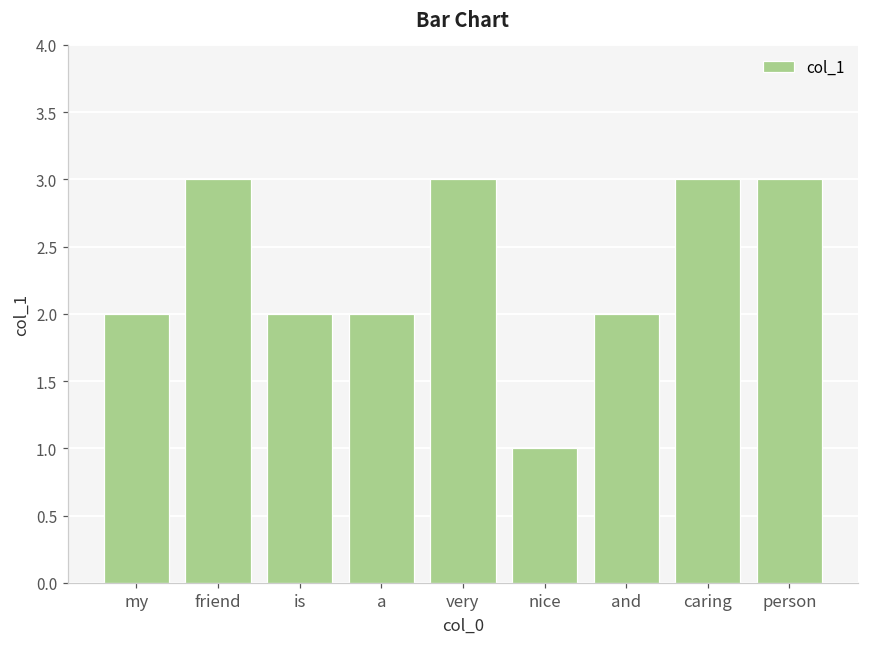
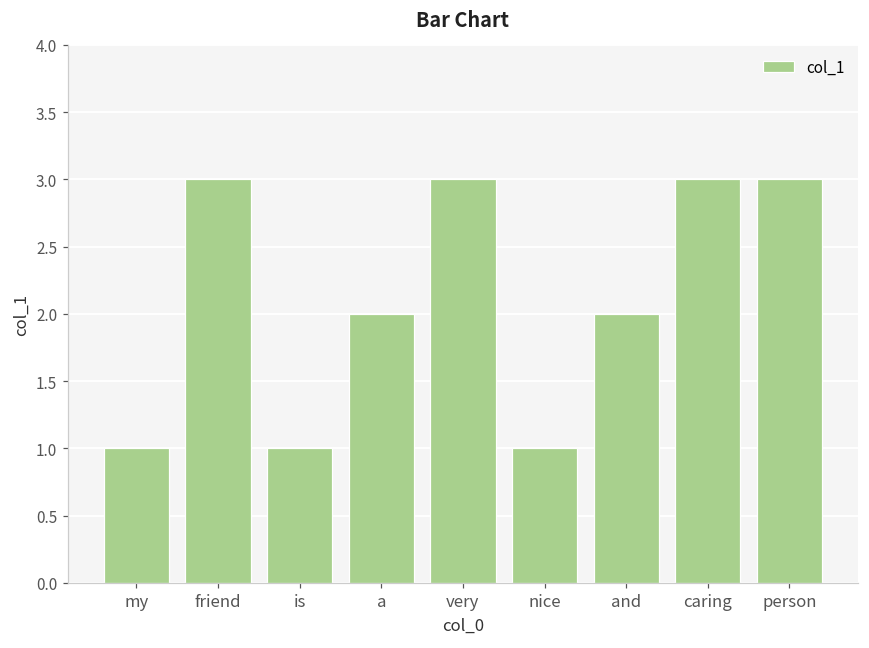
my: 2 -> 1
is: 2 -> 1
